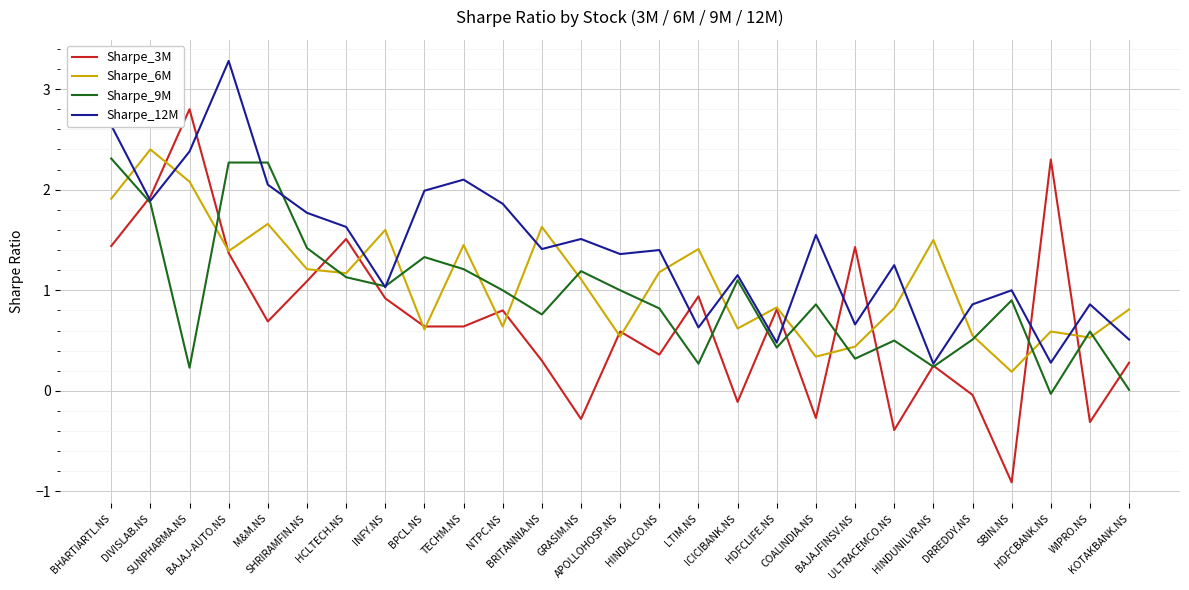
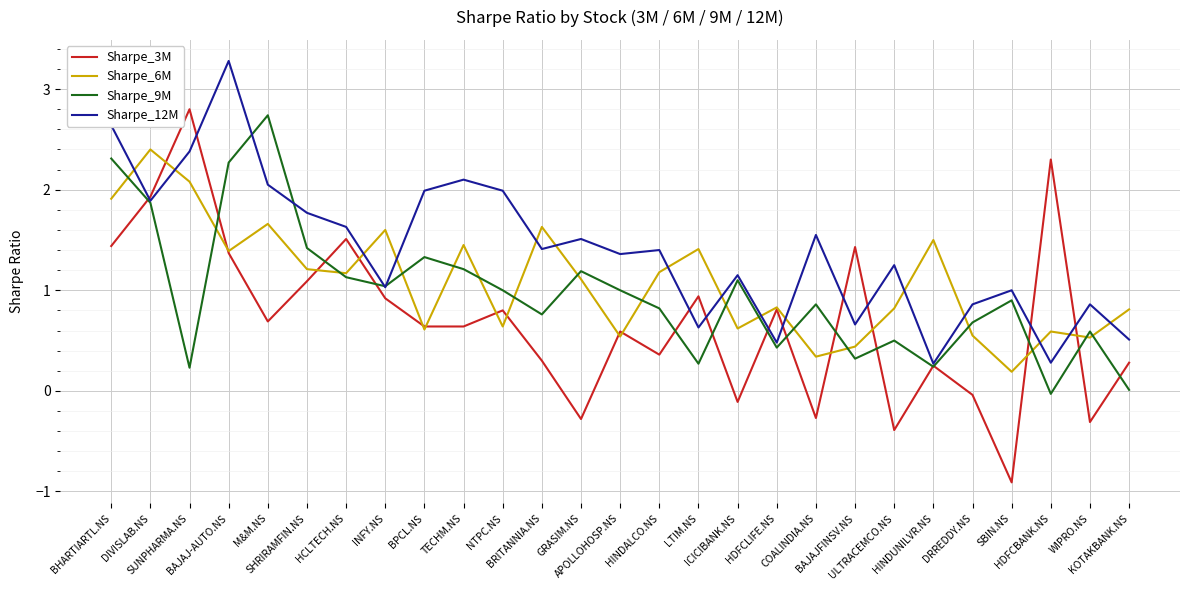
Sharpe_9M, M&M.NS: 2.27 -> 2.74
Sharpe_12M, NTPC.NS: 1.86 -> 1.99
Sharpe_9M, DRREDDY.NS: 0.51 -> 0.68
